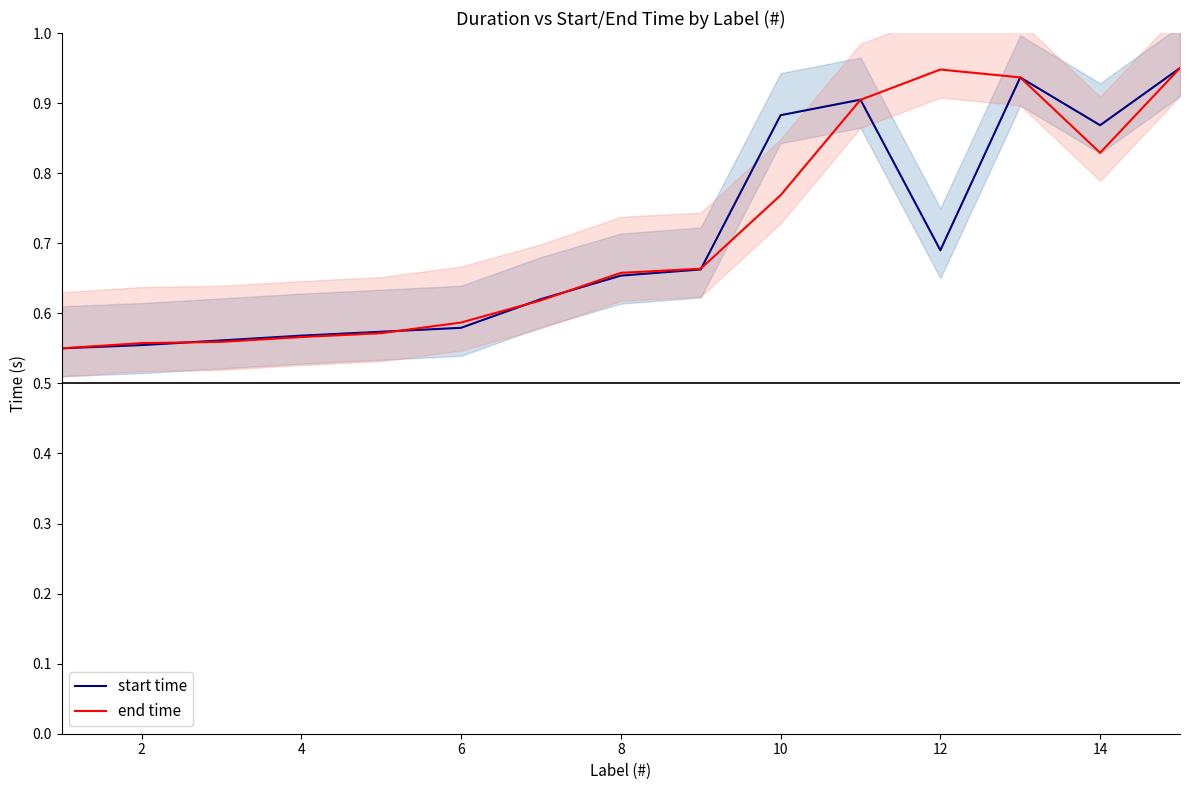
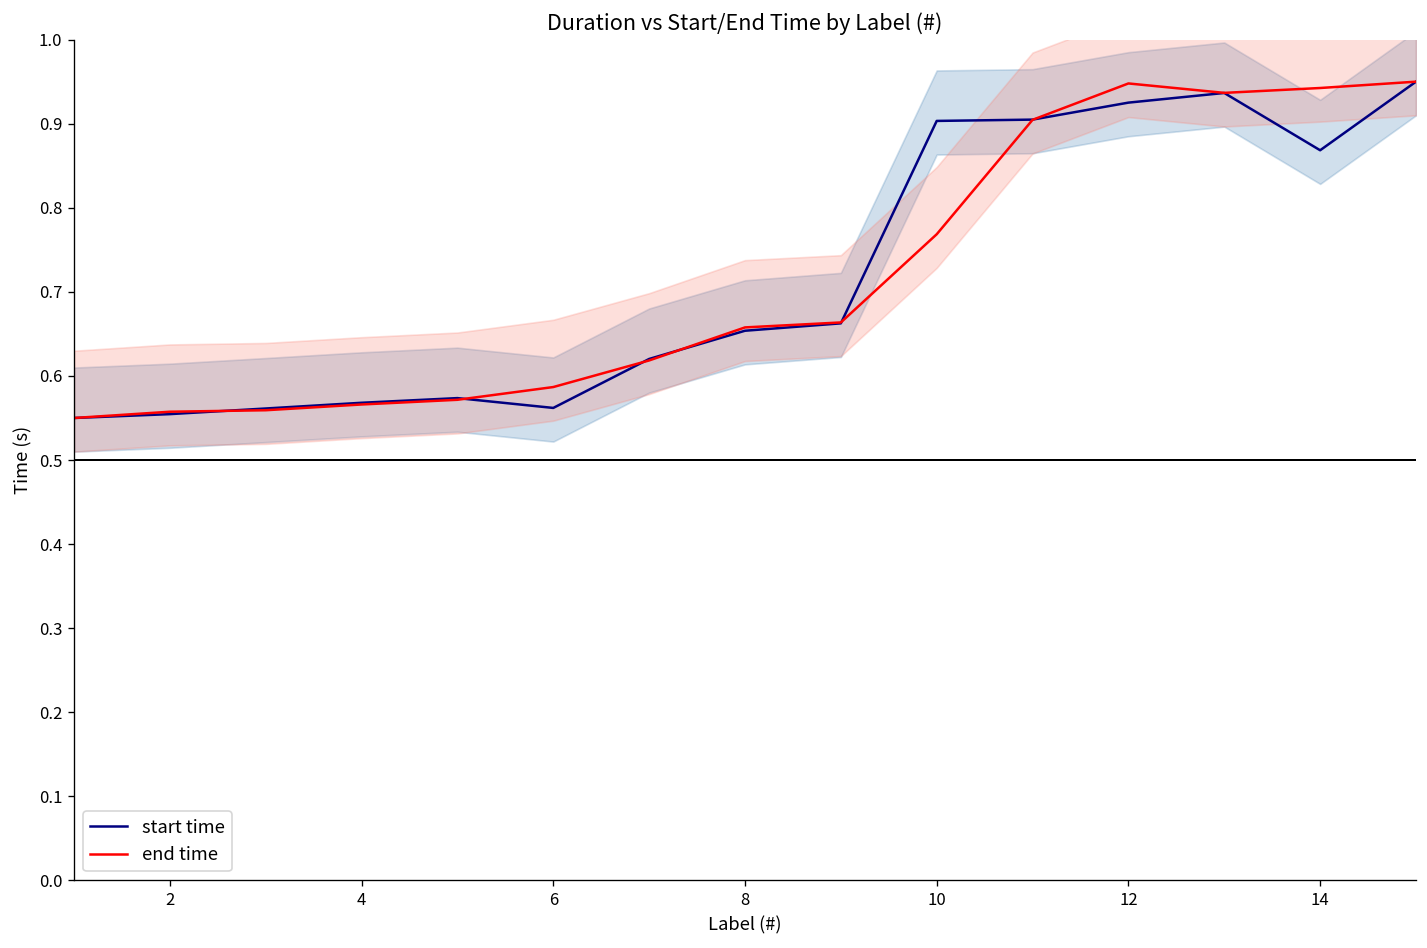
start time, 6: 0.58 -> 0.56
start time, 10: 0.88 -> 0.90
start time, 12: 0.69 -> 0.93
end time, 14: 0.83 -> 0.94
